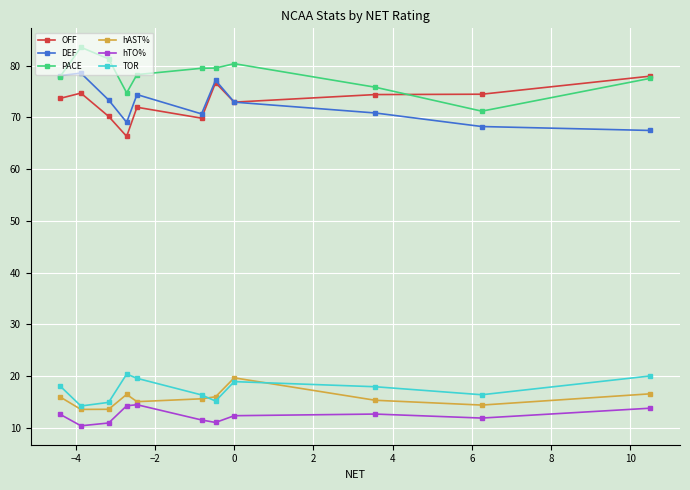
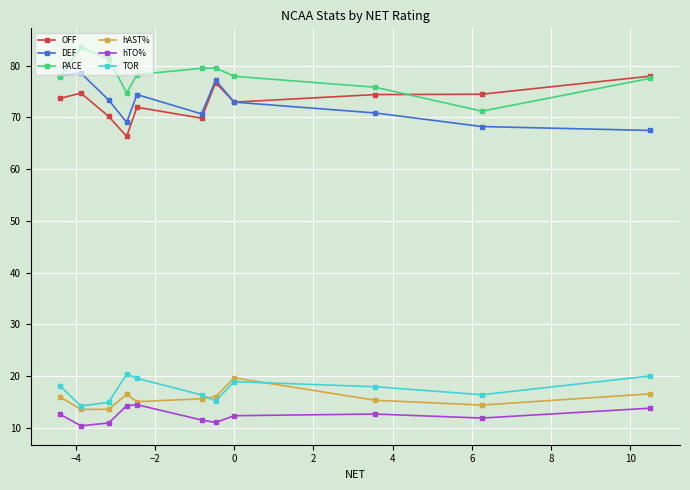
PACE, 0: 80 -> 78
